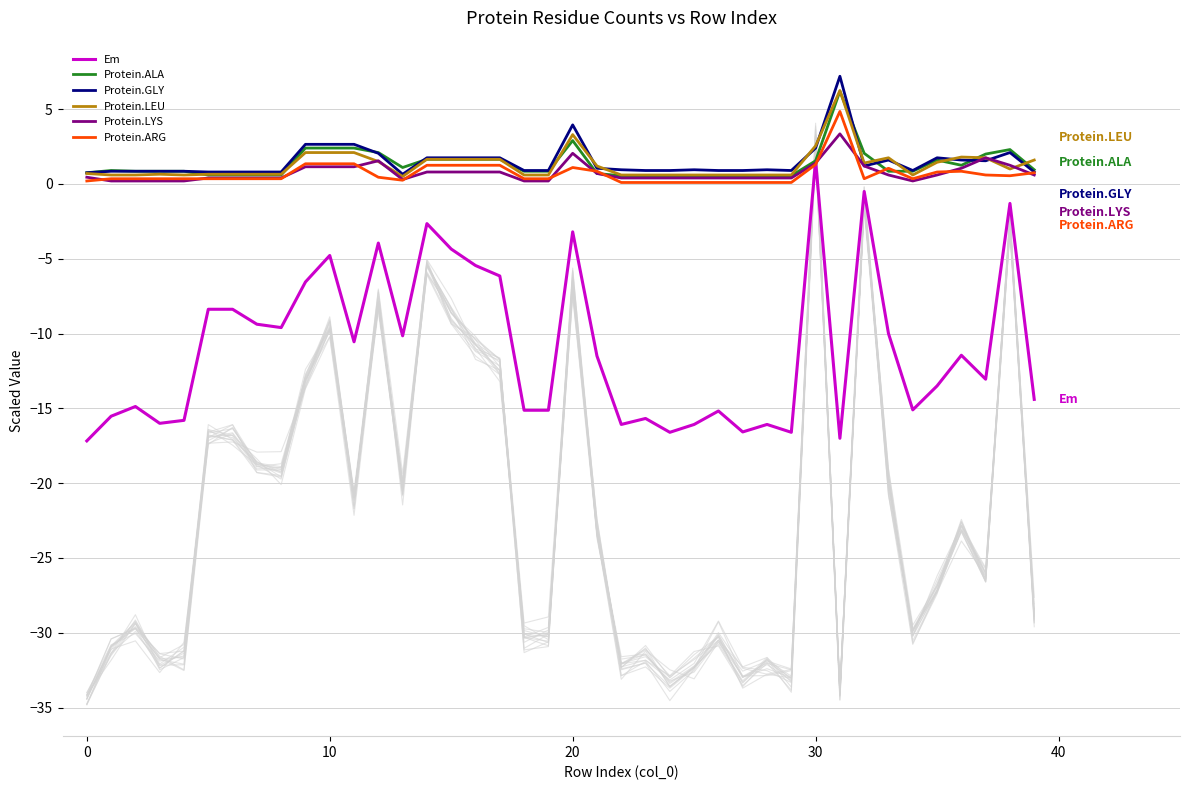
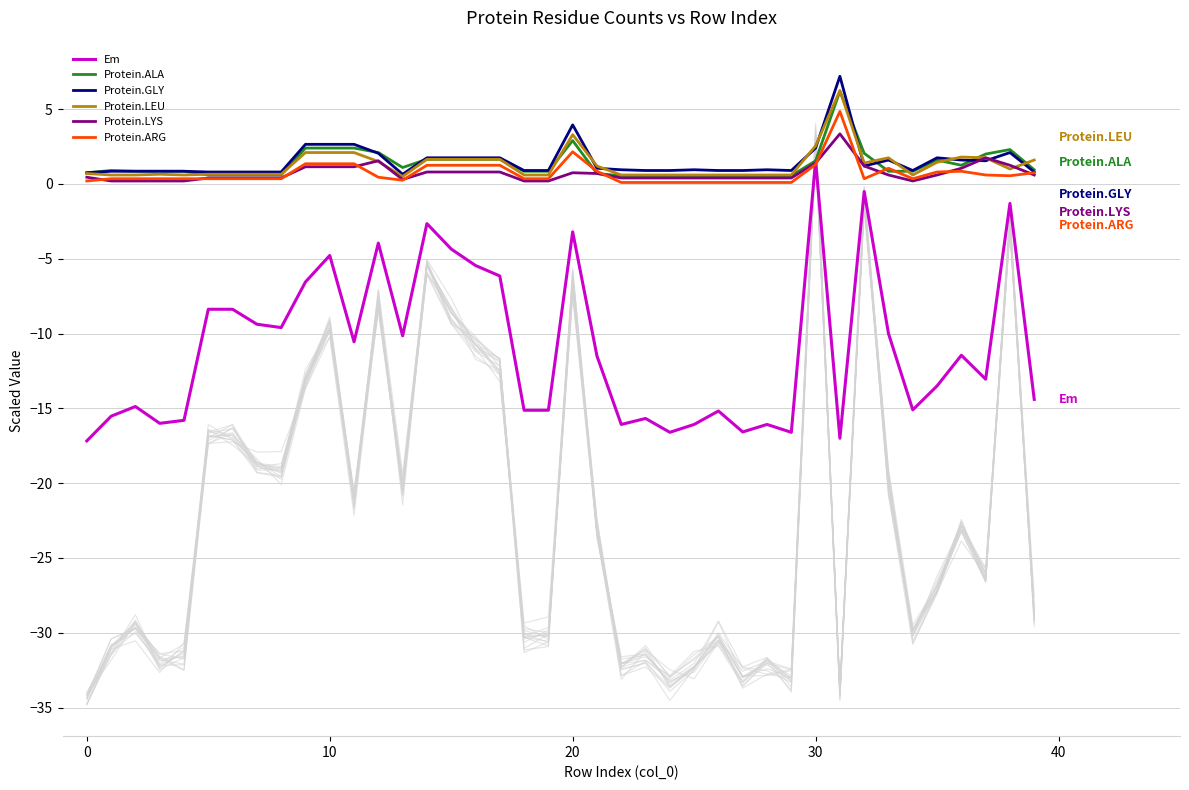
Protein.LYS, 20: 2.1 -> 0.8
Protein.ARG, 20: 1.1 -> 2.2
